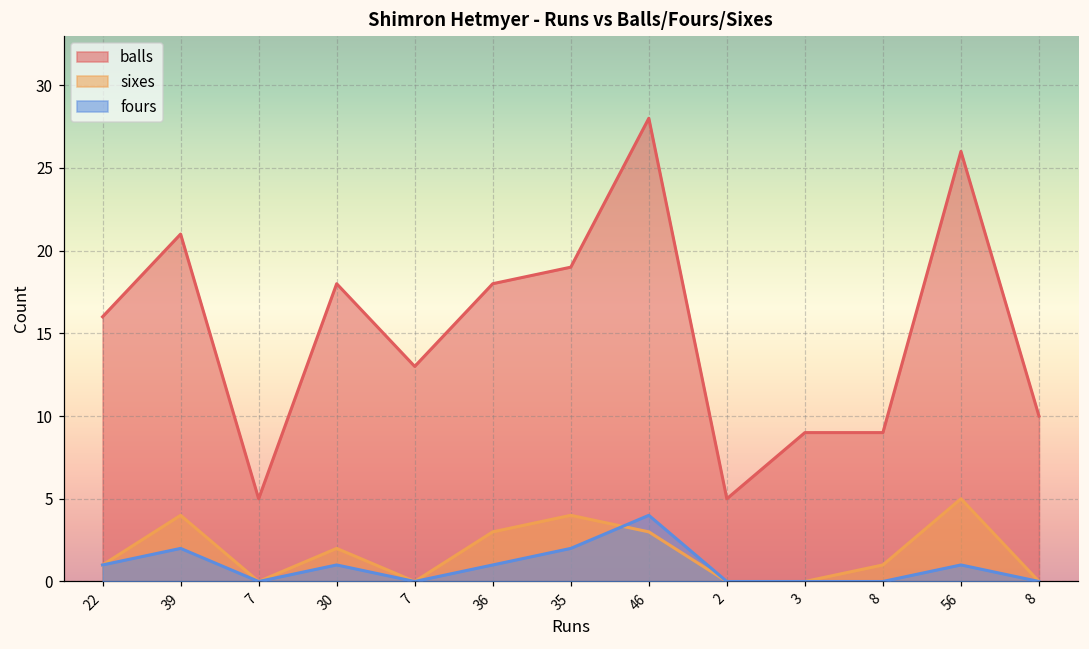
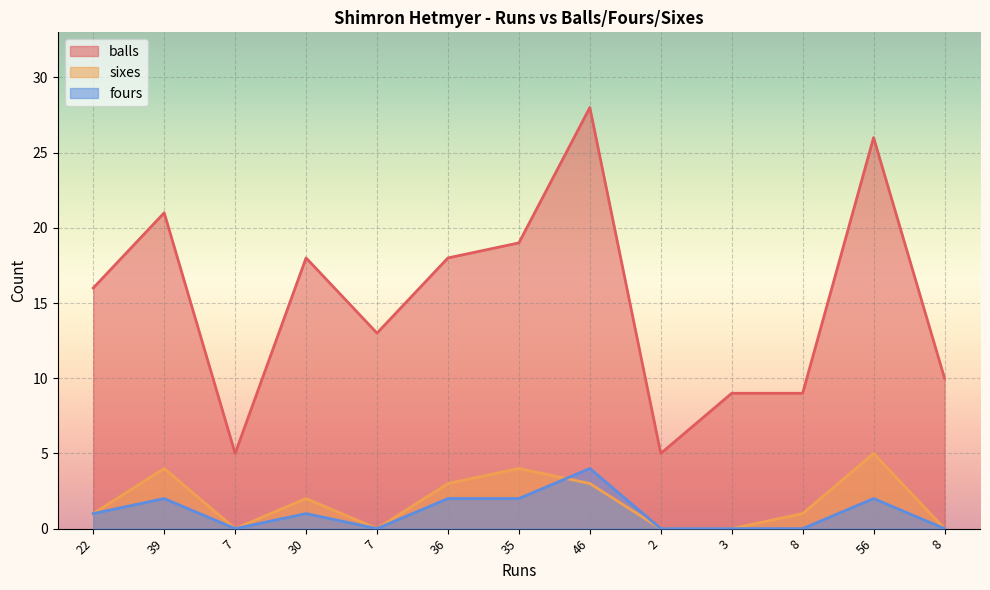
fours, 36: 1 -> 2
fours, 56: 1 -> 2
